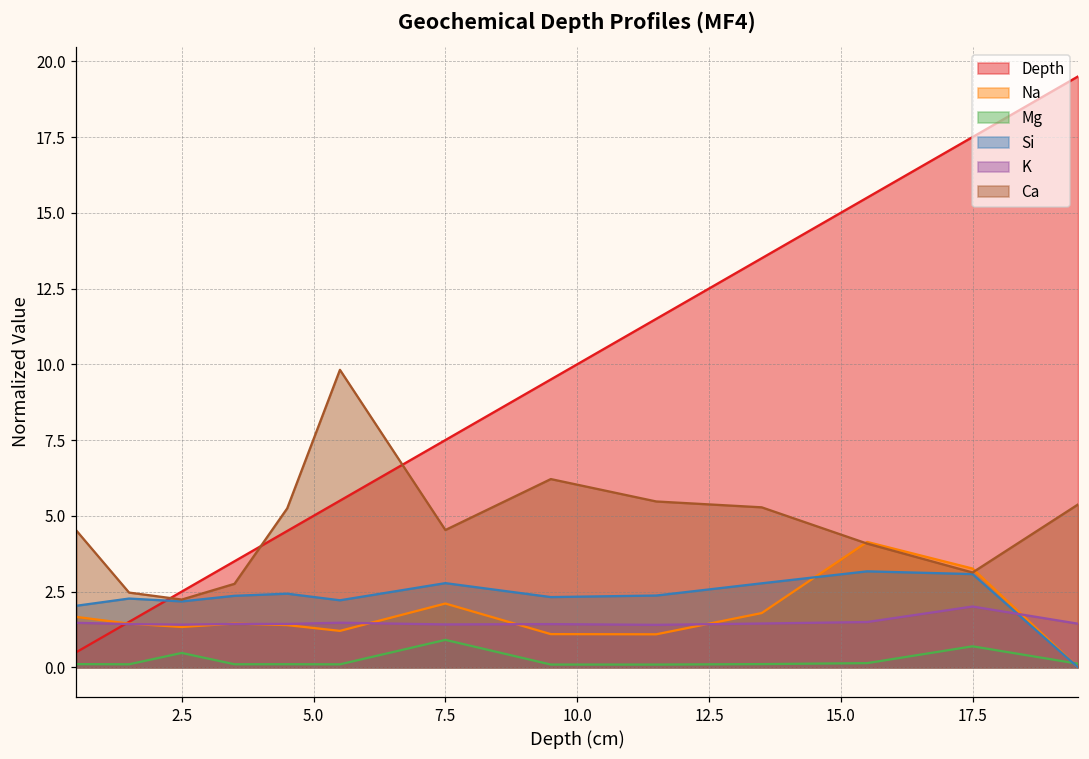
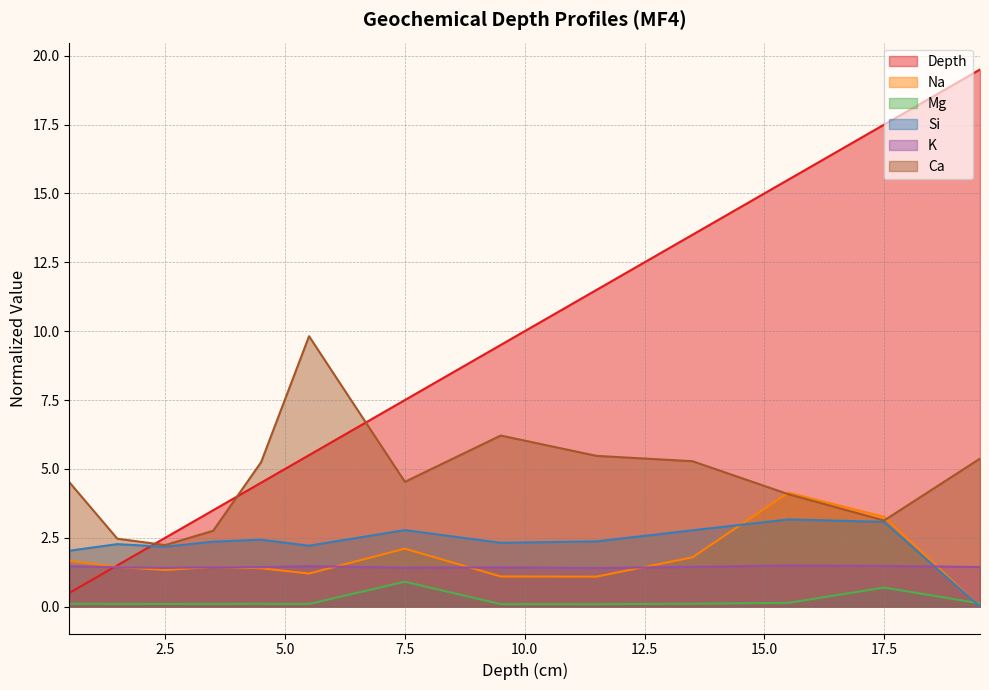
Mg, 2.5: 0.5 -> 0.1
K, 17.5: 2.0 -> 1.5
